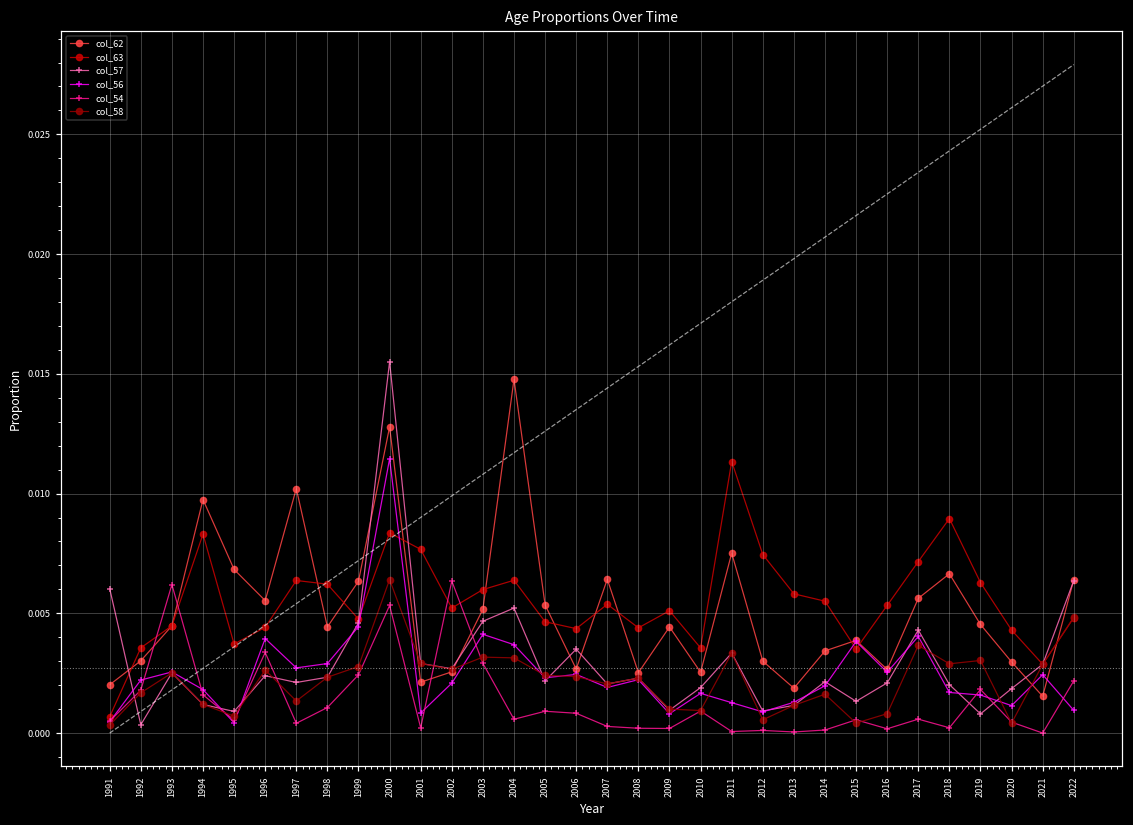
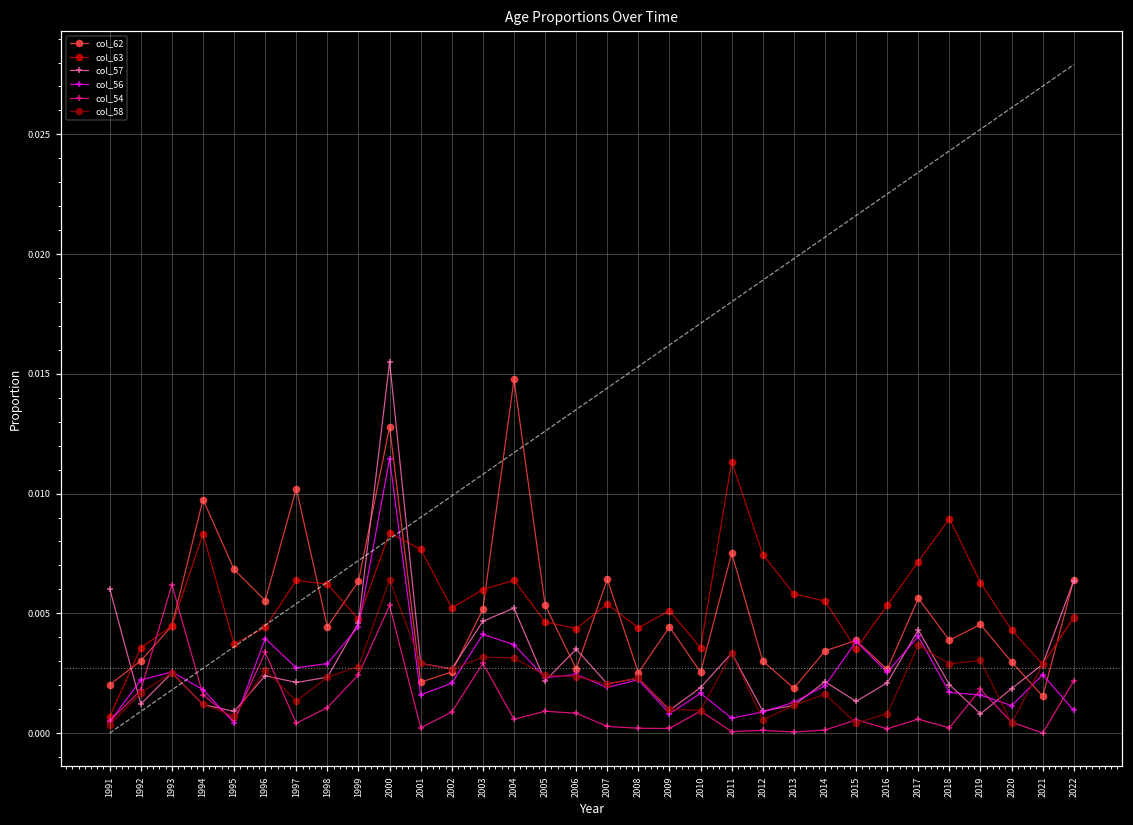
col_57, 1992: 0.0003 -> 0.0012
col_56, 2001: 0.0008 -> 0.0016
col_54, 2002: 0.0063 -> 0.0009
col_56, 2011: 0.0013 -> 0.0006
col_62, 2018: 0.0067 -> 0.0039
